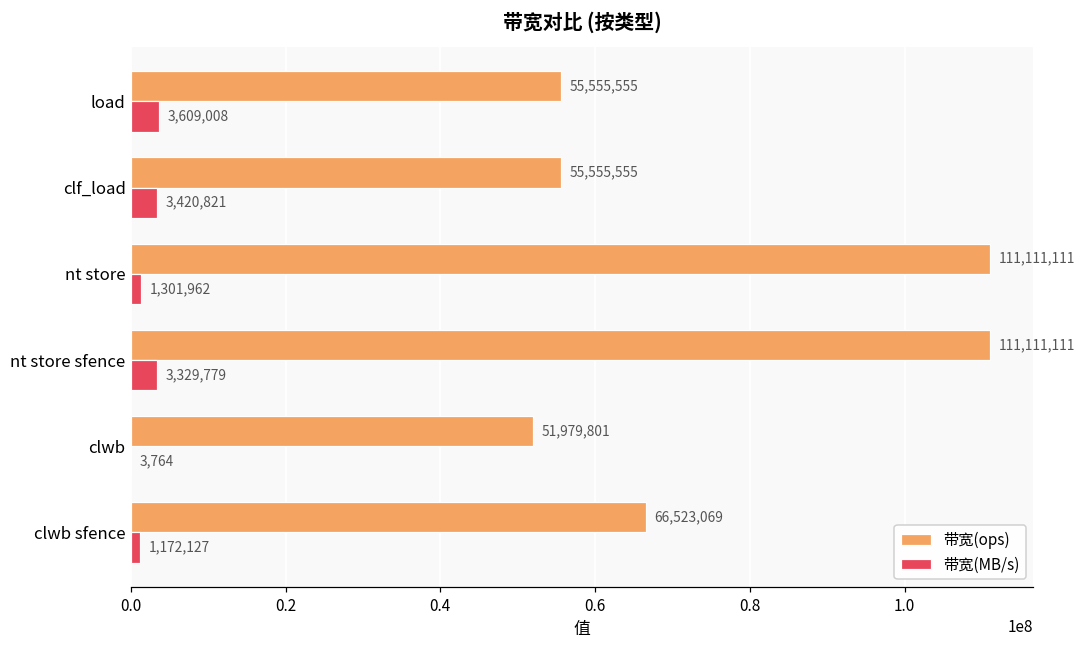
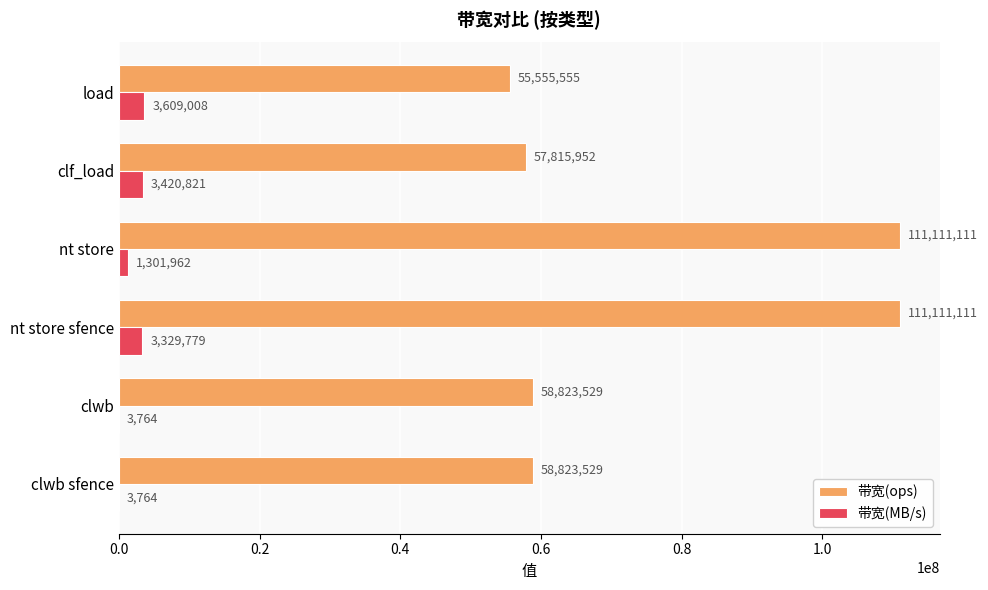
带宽(ops), clf_load: 55,555,555 -> 57,815,952
带宽(ops), clwb: 51,979,801 -> 58,823,529
带宽(ops), clwb sfence: 66,523,069 -> 58,823,529
带宽(MB/s), clwb sfence: 1,172,127 -> 3,764
